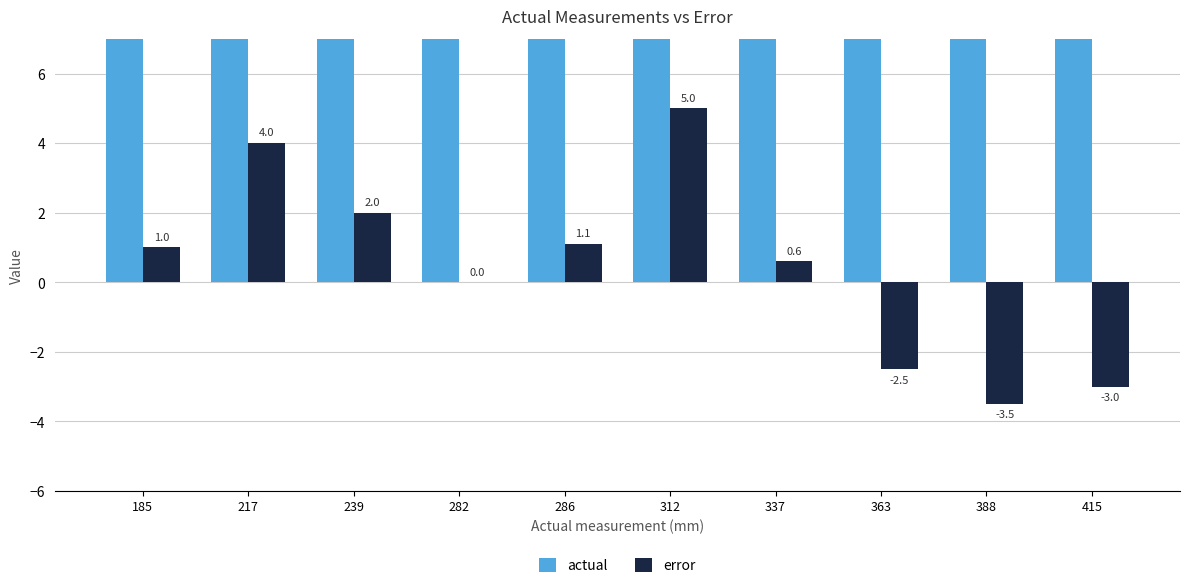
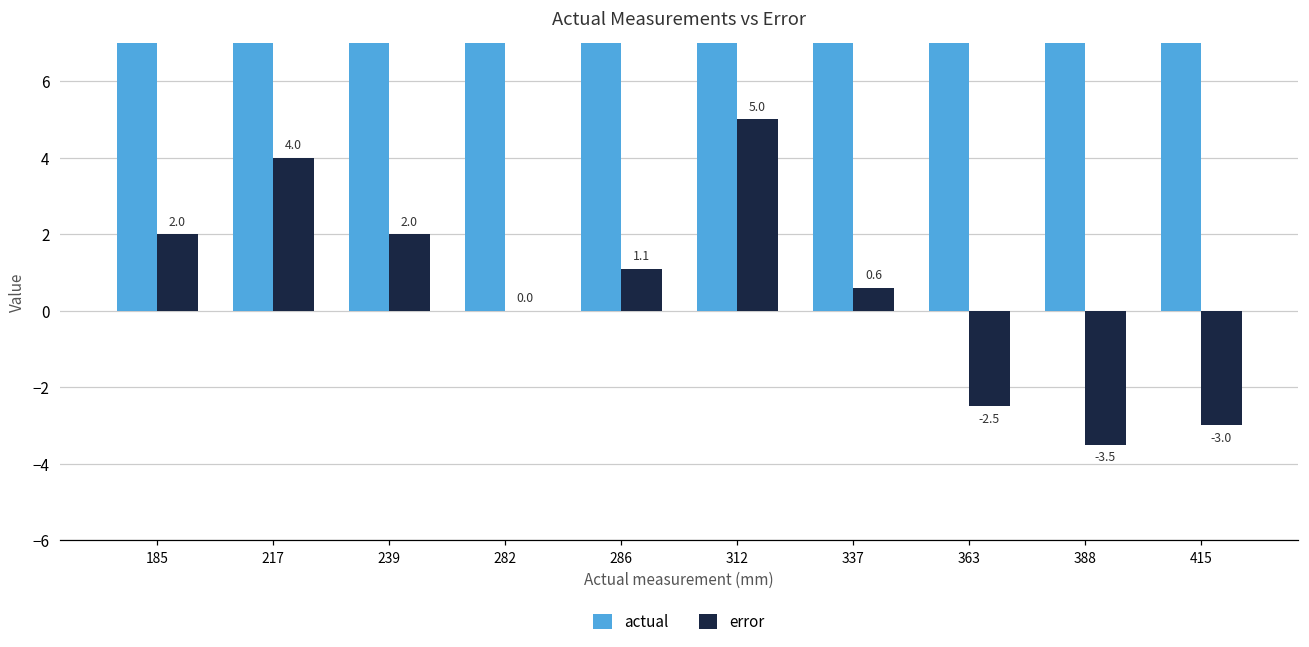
error, 185: 1.0 -> 2.0
